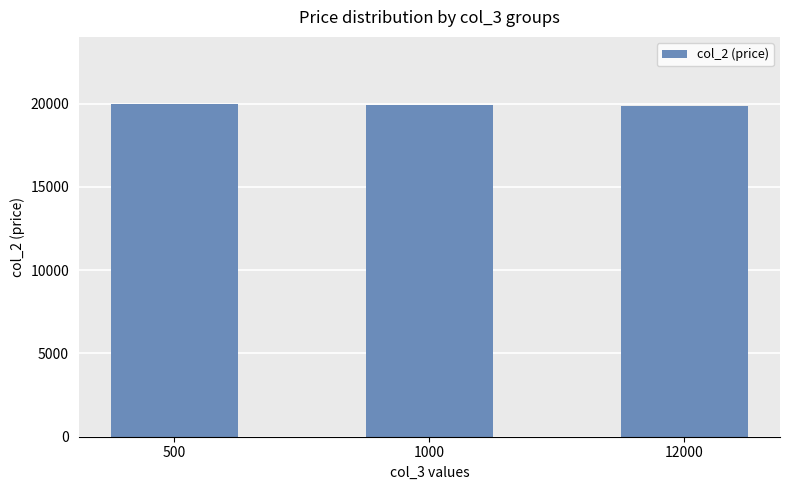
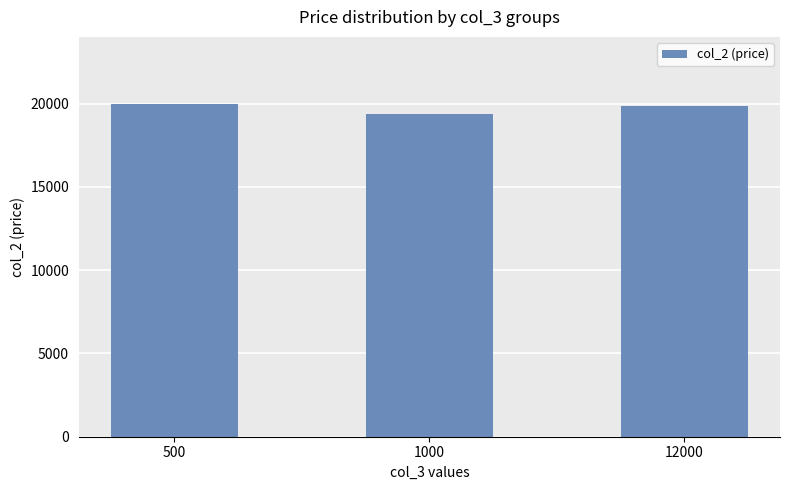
1000: 19900 -> 19400
